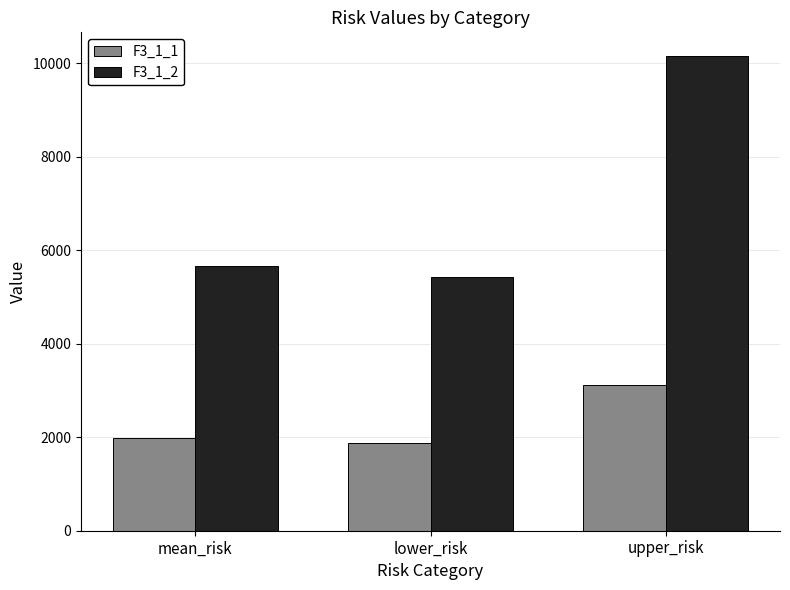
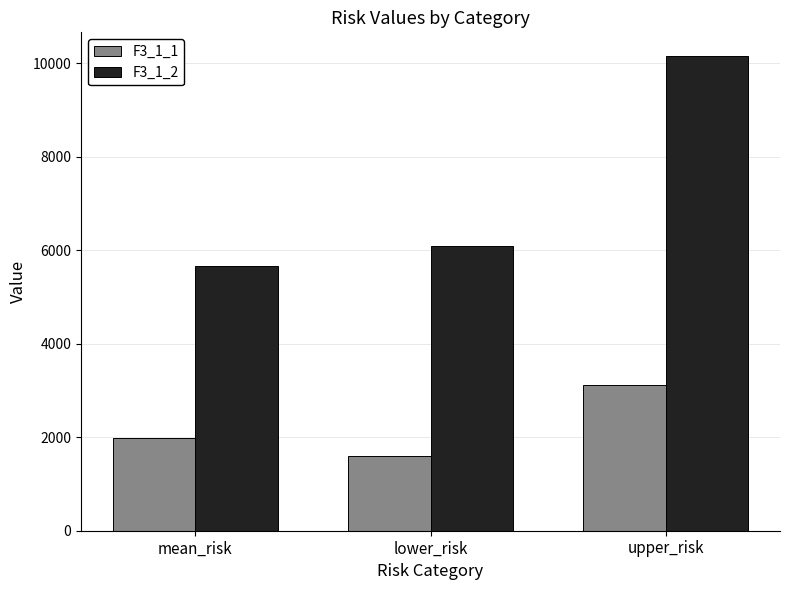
F3_1_1, lower_risk: 1900 -> 1600
F3_1_2, lower_risk: 5400 -> 6100
